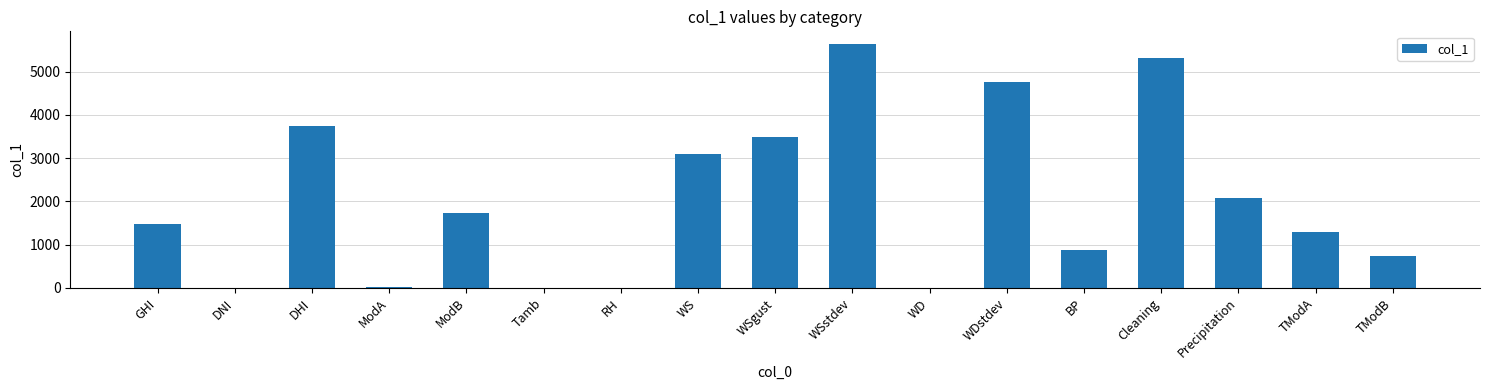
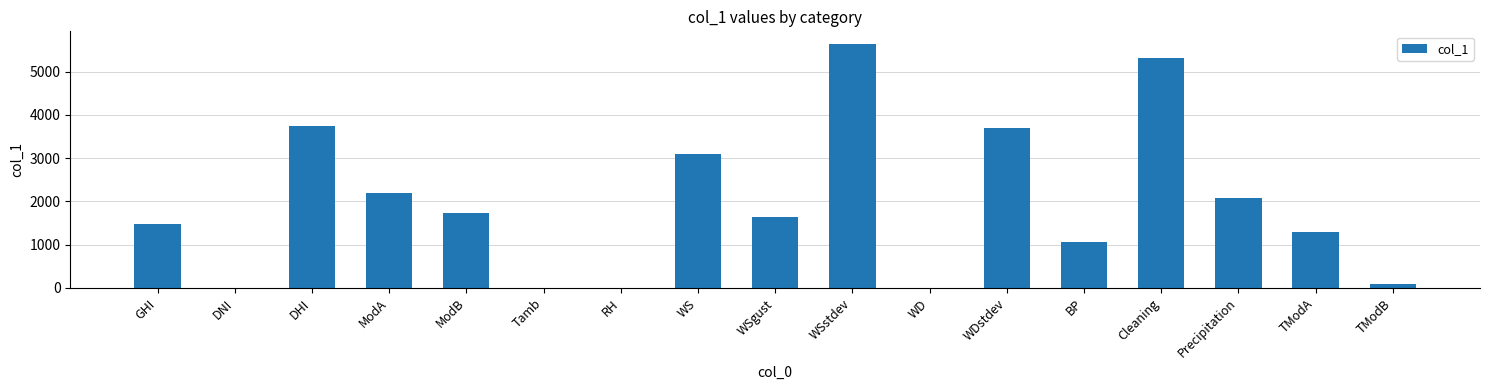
ModA: 0 -> 2200
WSgust: 3500 -> 1600
WDstdev: 4800 -> 3700
BP: 900 -> 1100
TModB: 700 -> 100
